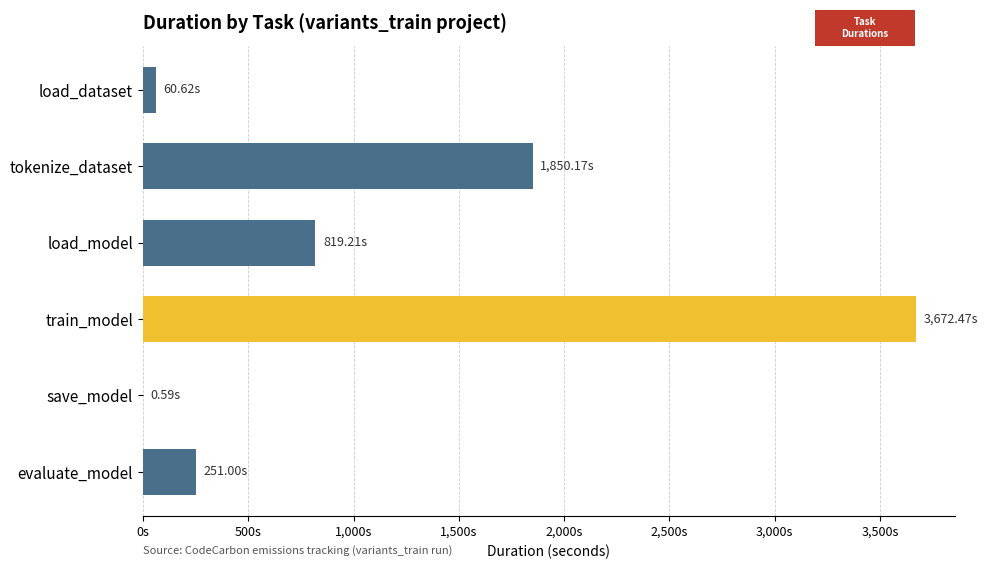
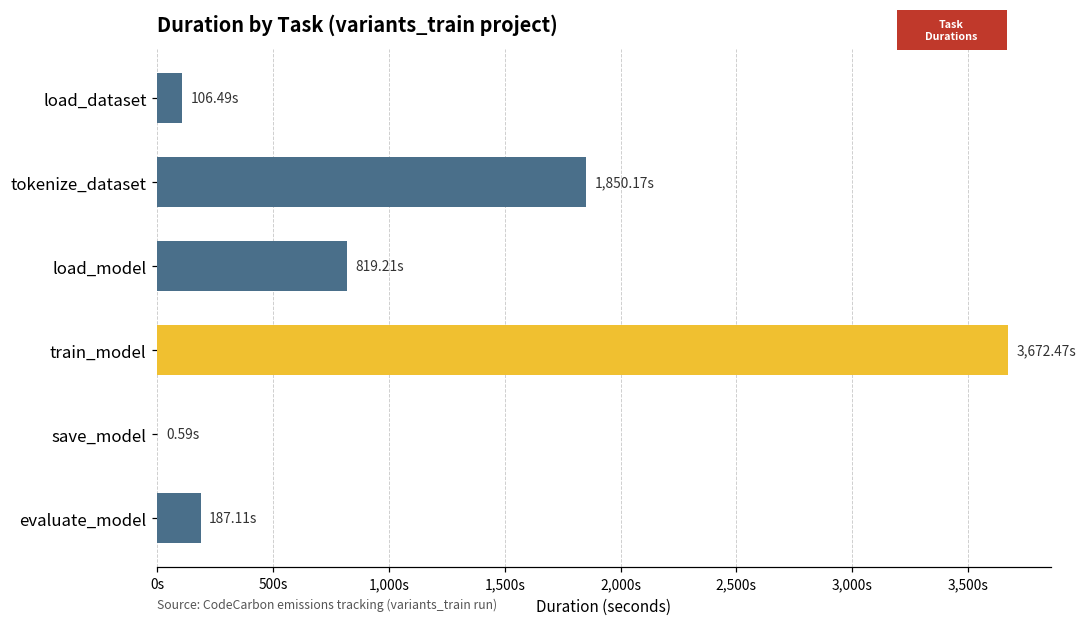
load_dataset: 60.62s -> 106.49s
evaluate_model: 251.00s -> 187.11s
